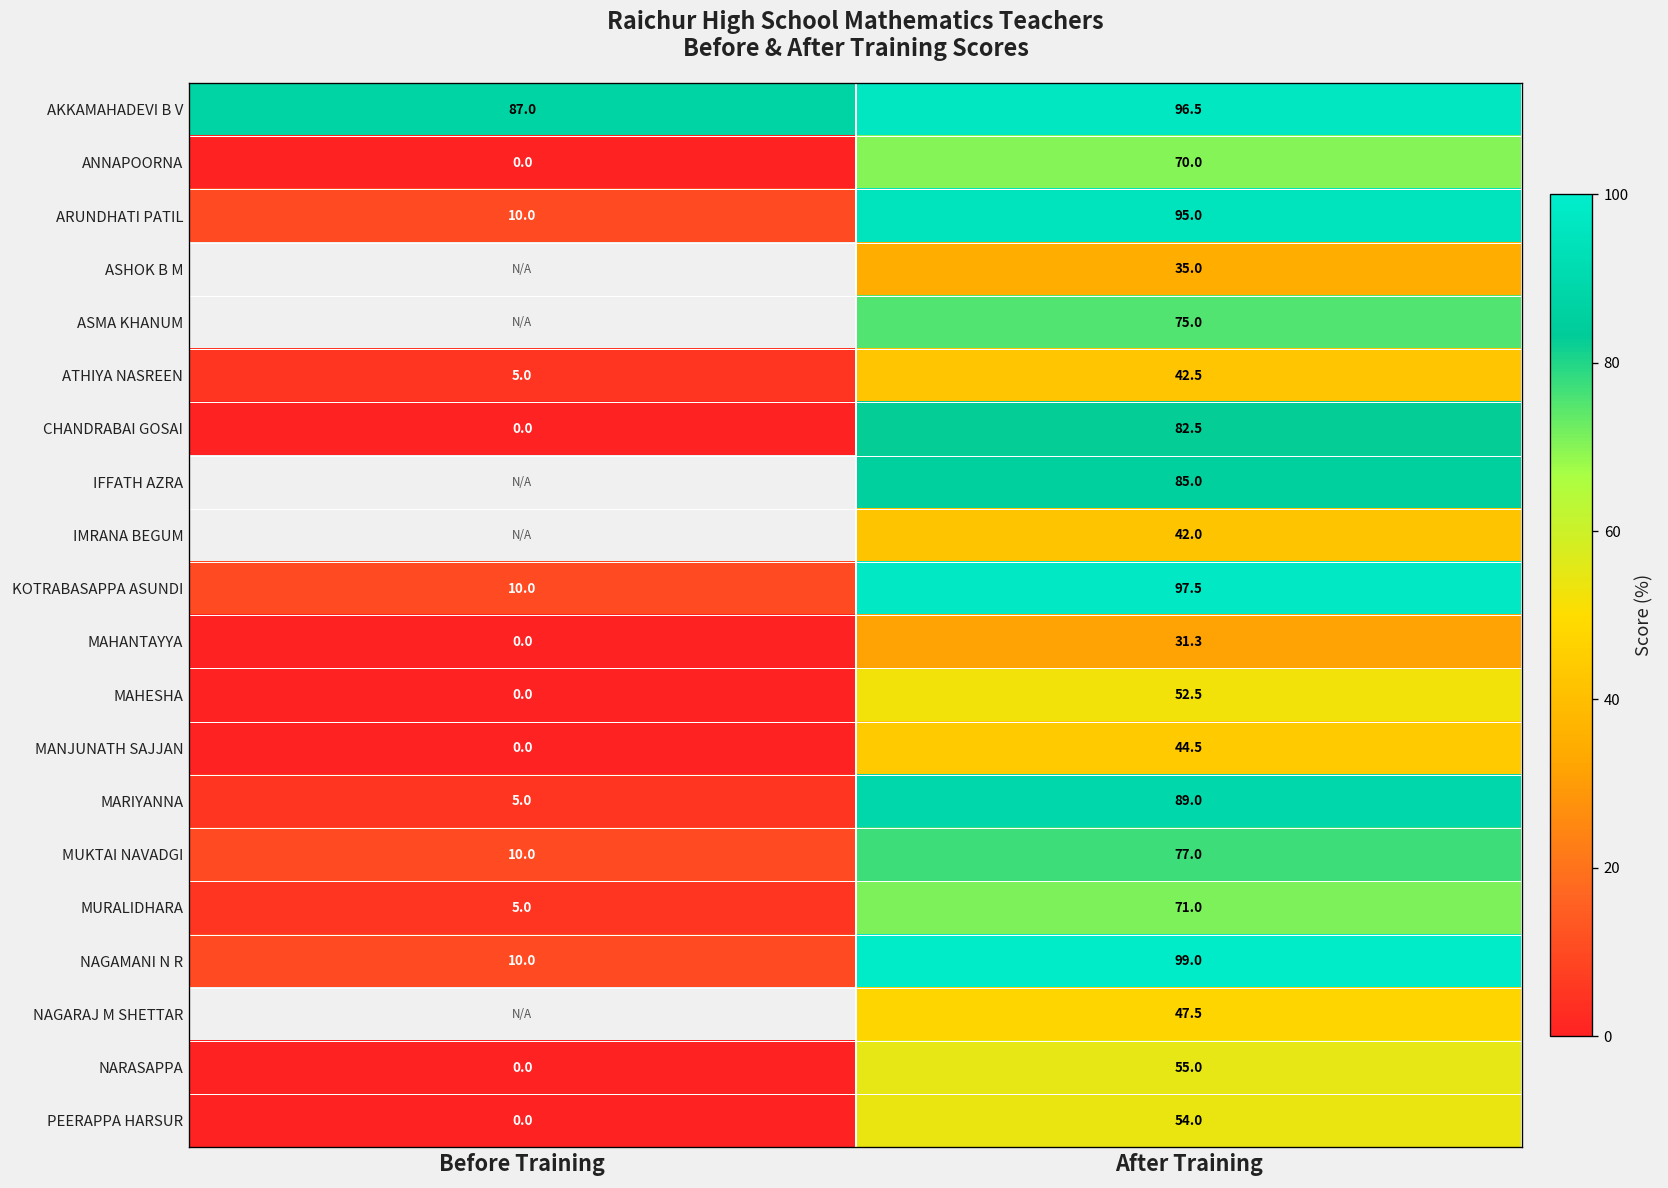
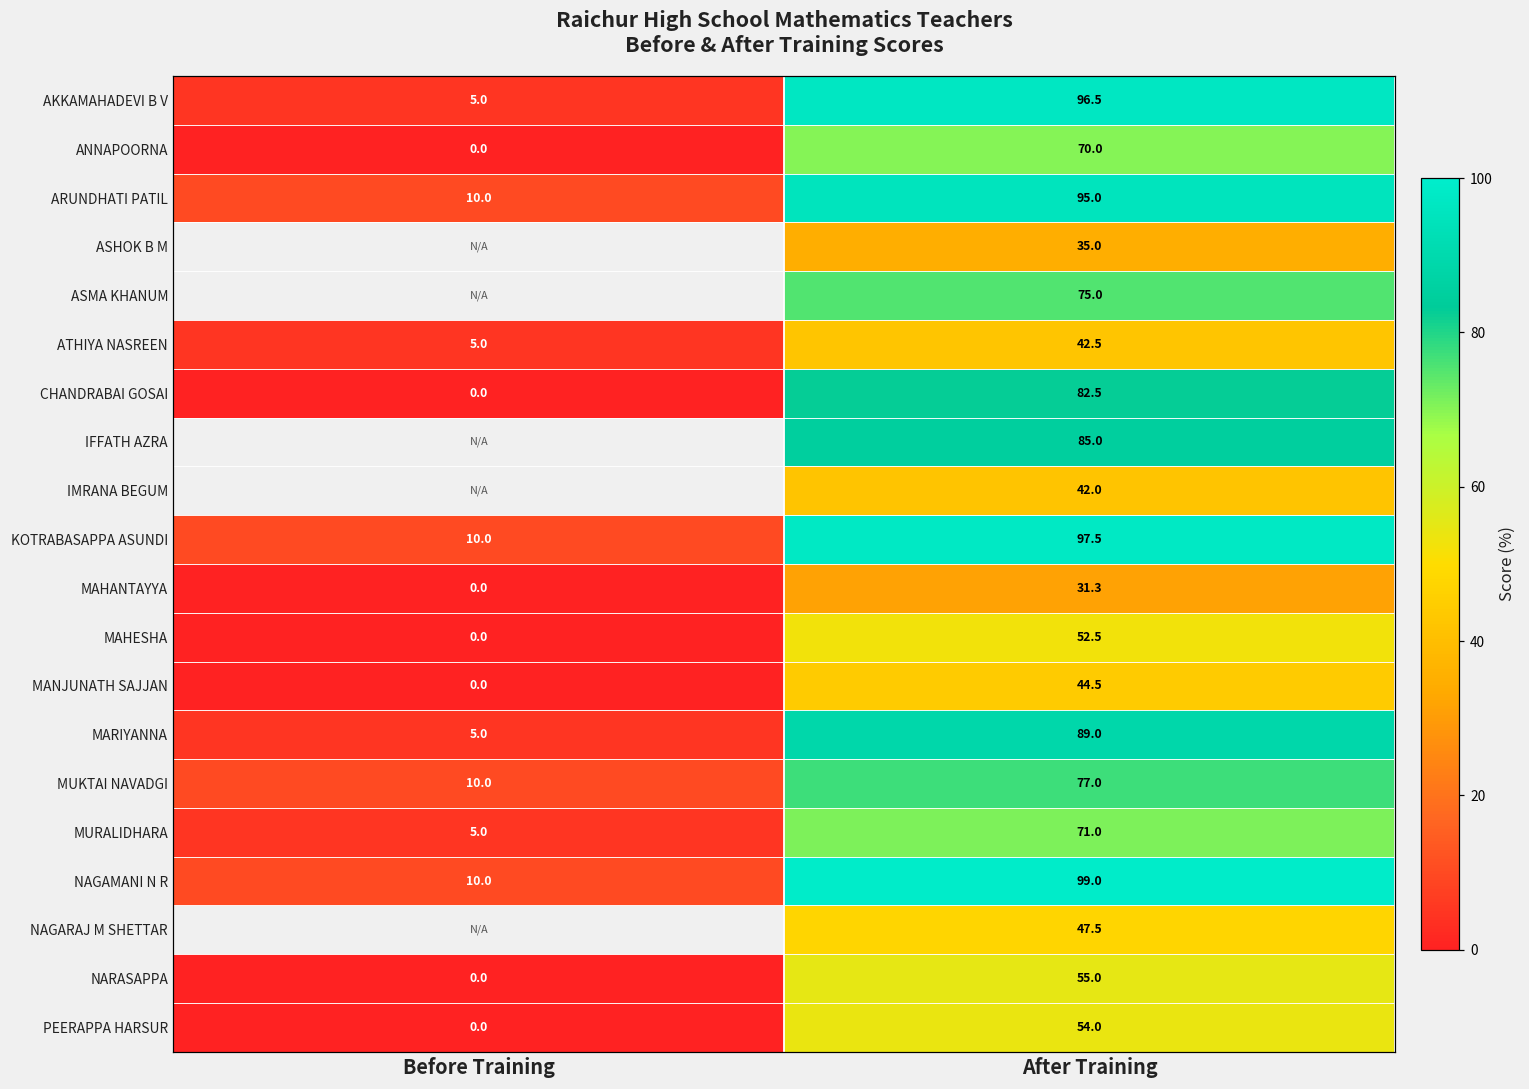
AKKAMAHADEVI B V, Before Training: 87.0 -> 5.0
